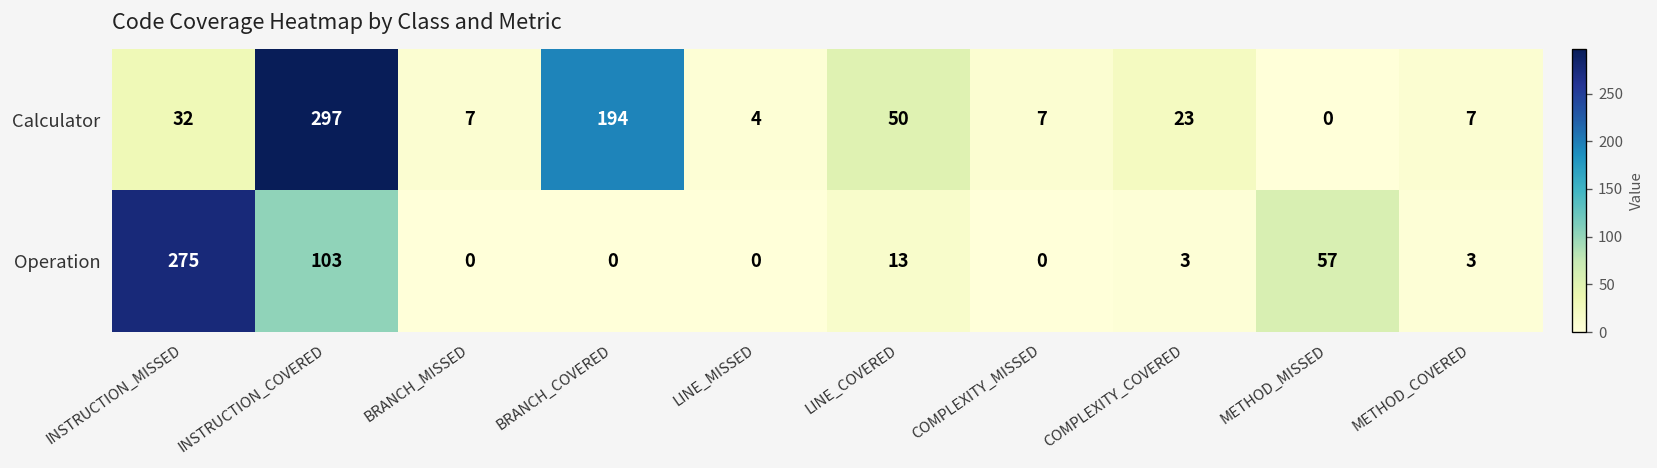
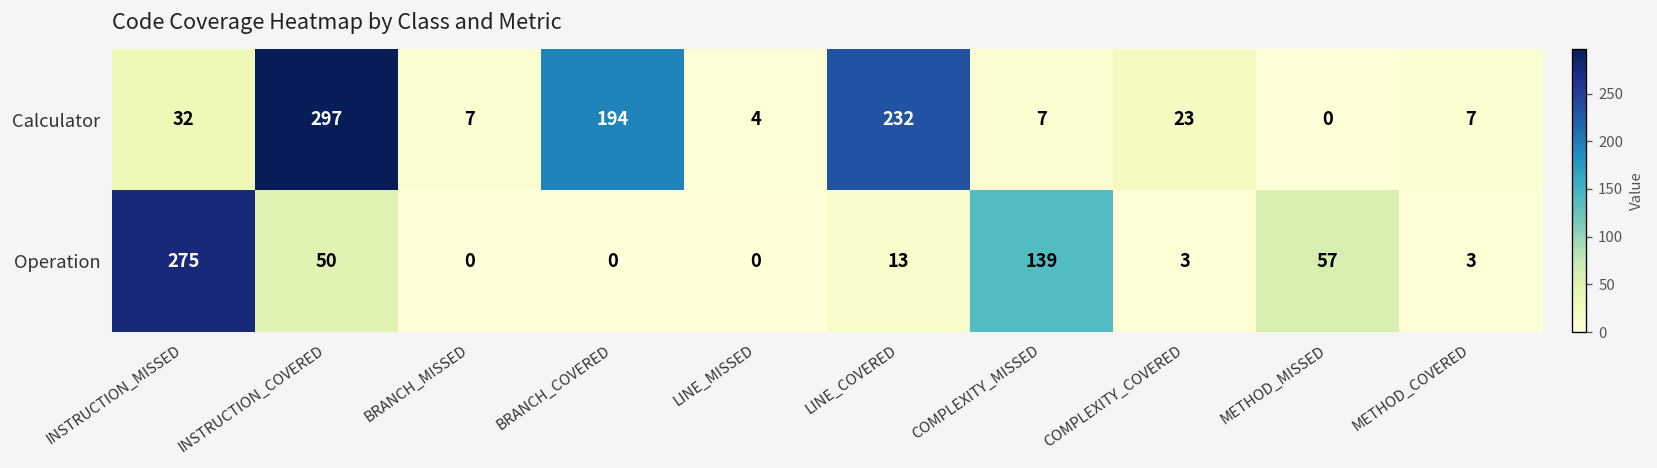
Calculator, LINE_COVERED: 50 -> 232
Operation, INSTRUCTION_COVERED: 103 -> 50
Operation, COMPLEXITY_MISSED: 0 -> 139
